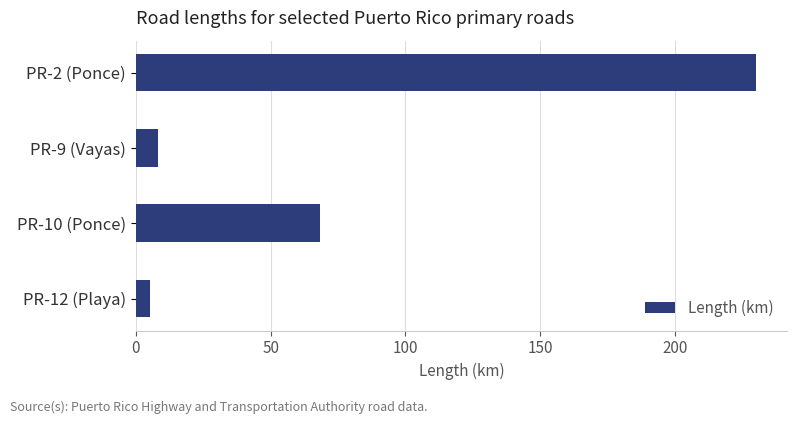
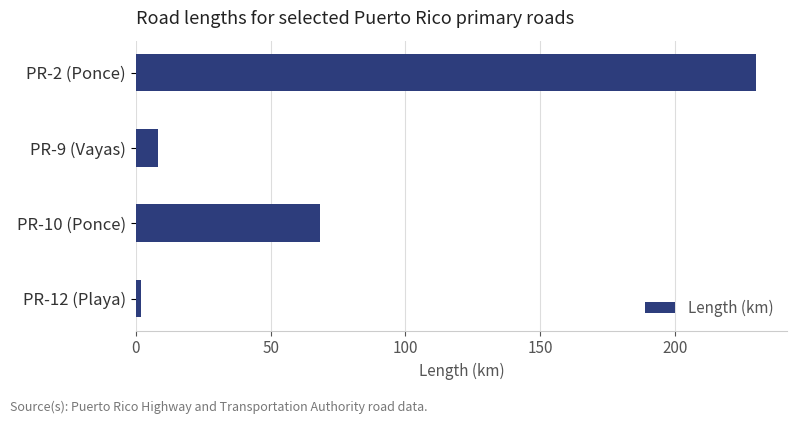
PR-12 (Playa): 5 -> 2
